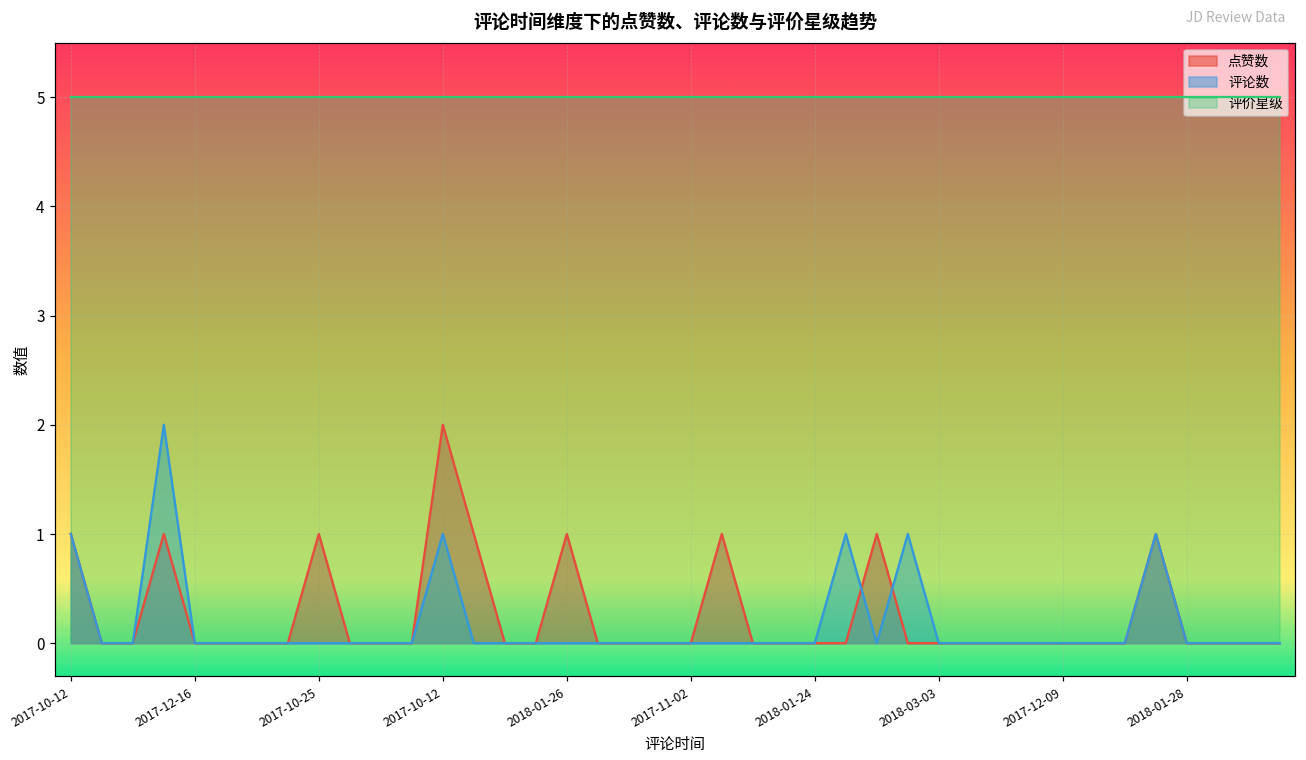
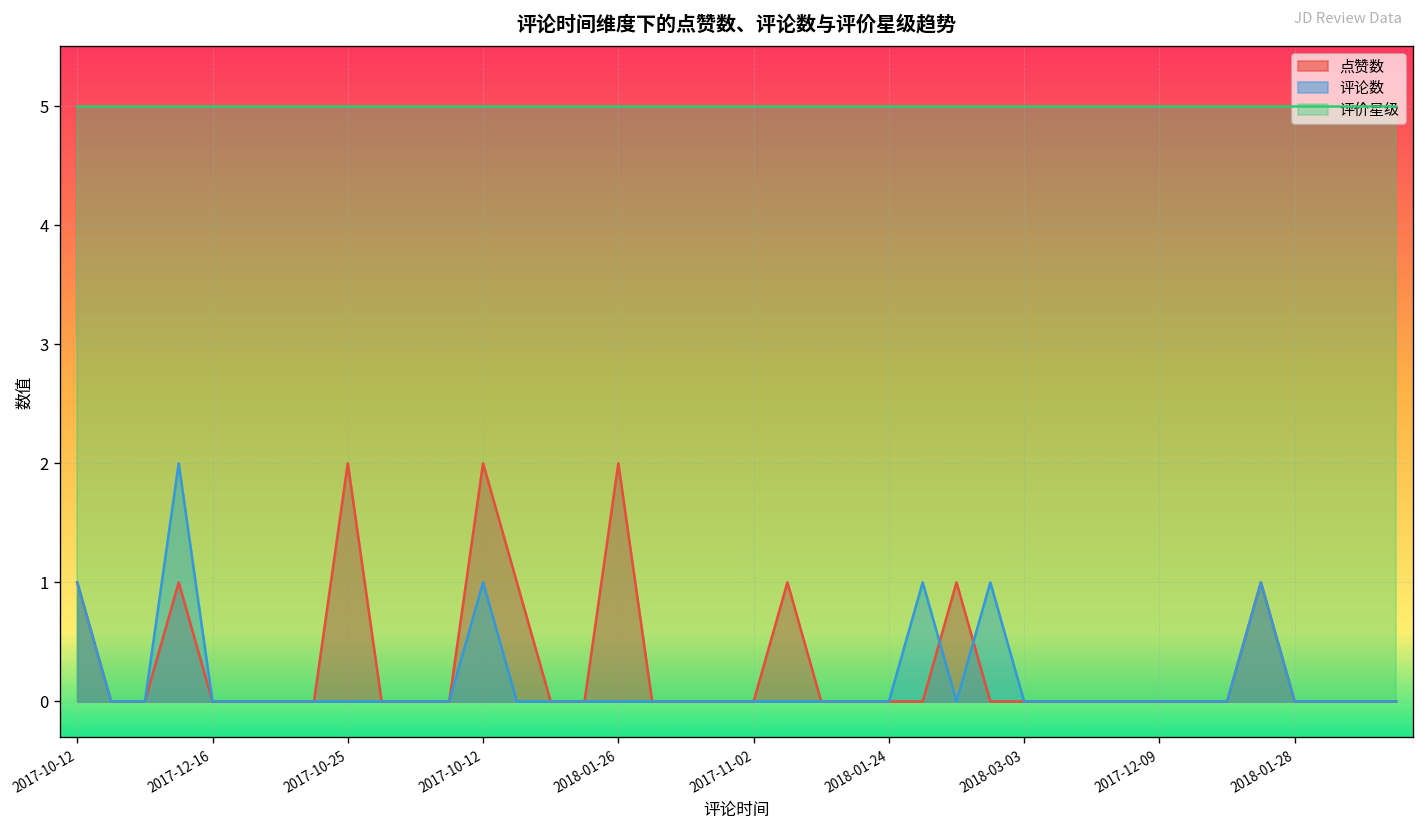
点赞数, 2017-10-25: 1 -> 2
点赞数, 2018-01-26: 1 -> 2
